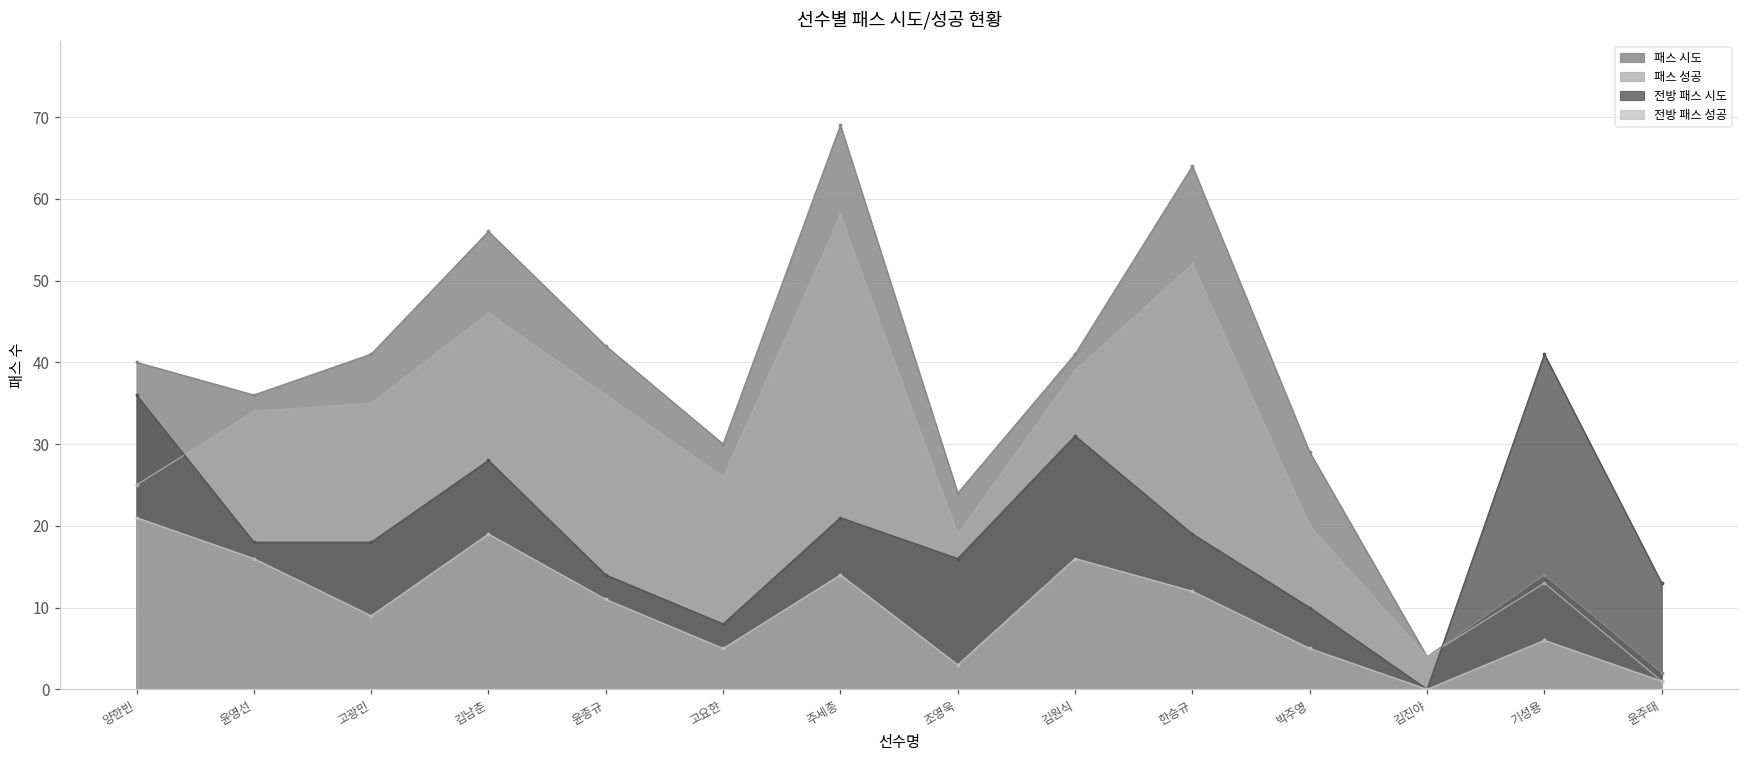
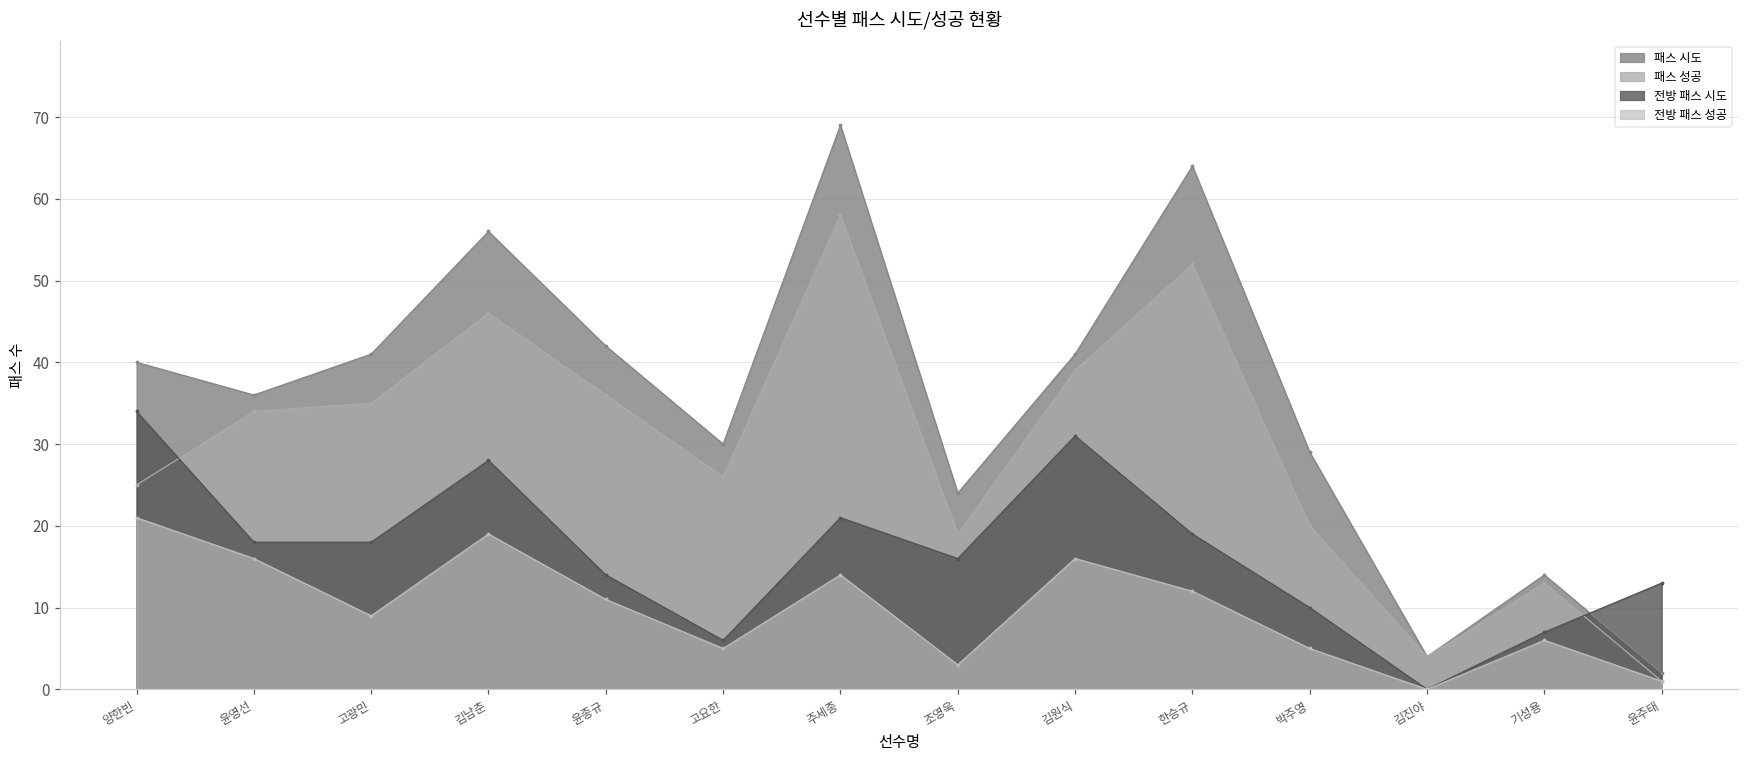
전방 패스 시도, 양한빈: 36 -> 34
전방 패스 시도, 고요한: 8 -> 6
전방 패스 시도, 기성용: 41 -> 7
